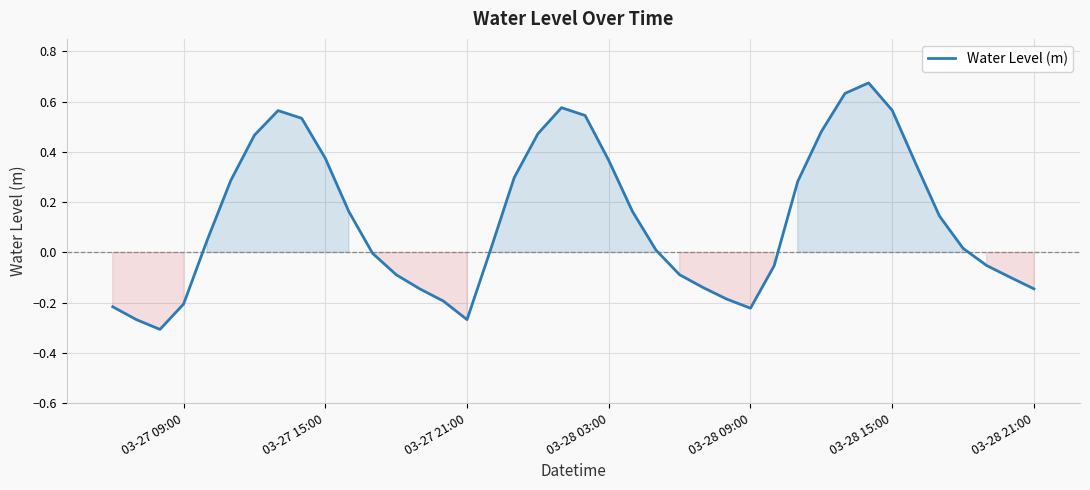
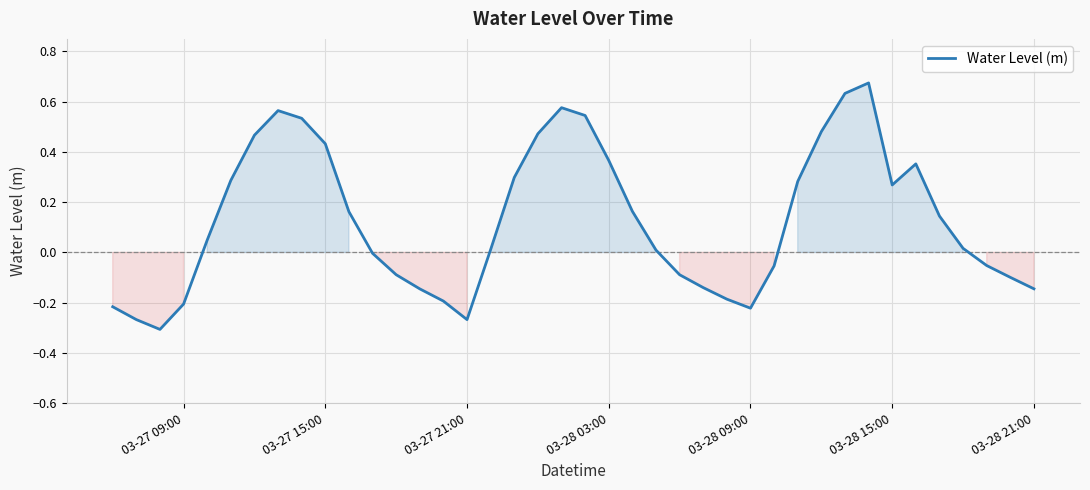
03-27 15:00: 0.37 -> 0.43
03-28 15:00: 0.57 -> 0.27
